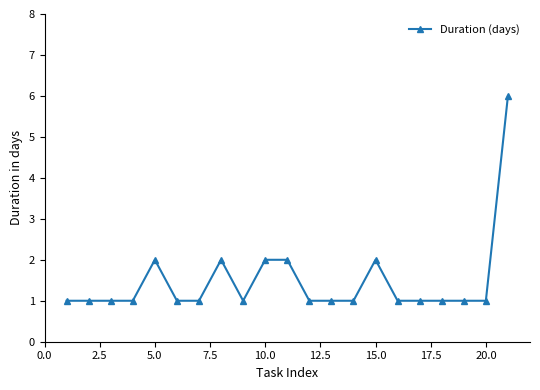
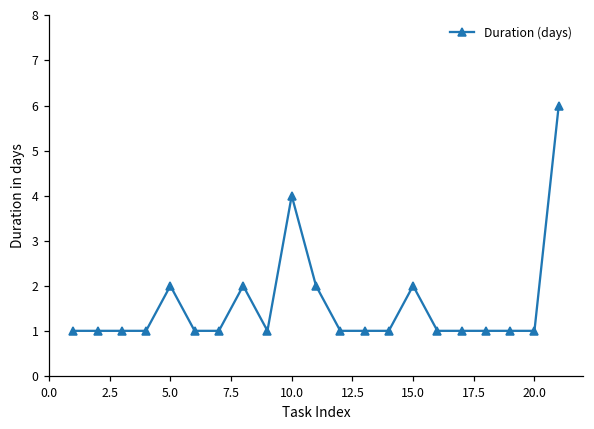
10.0: 2 -> 4
